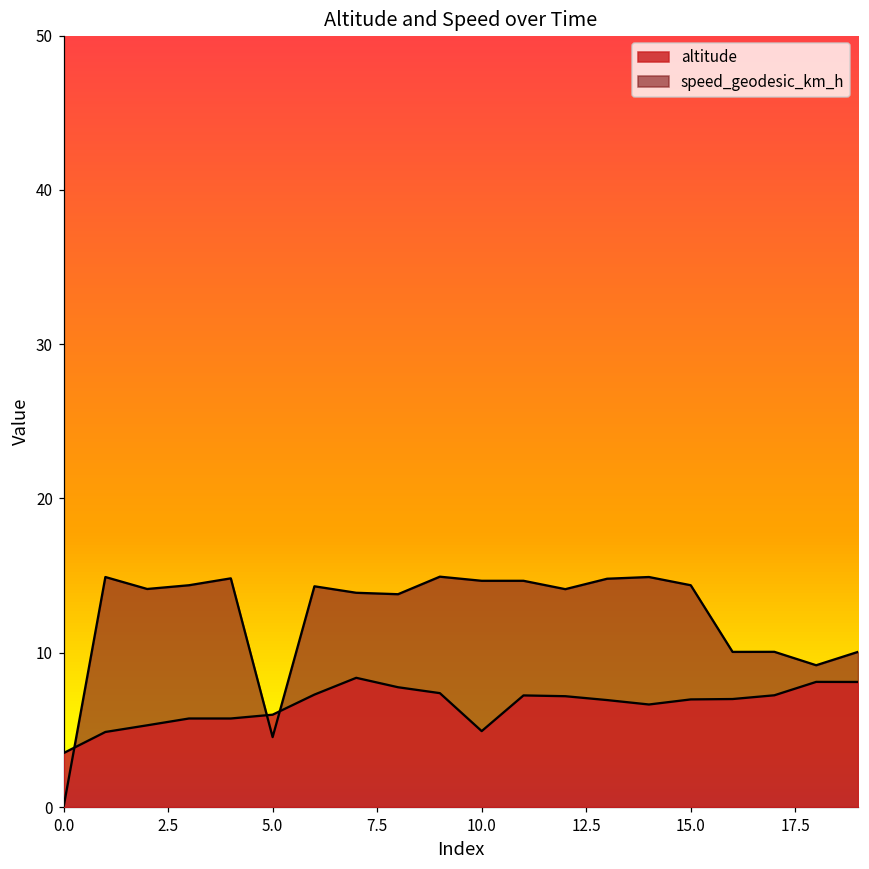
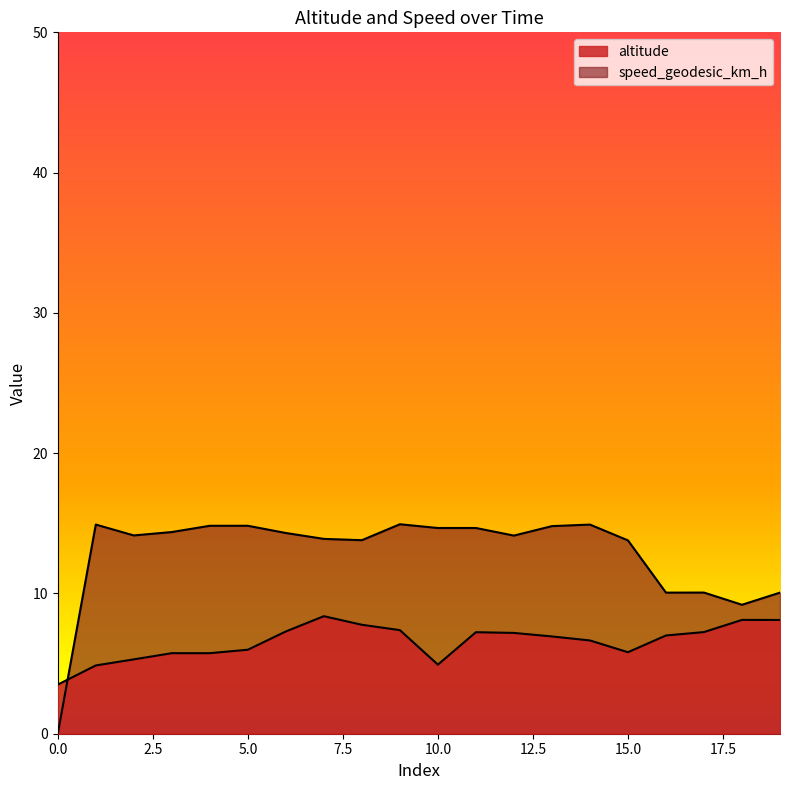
speed_geodesic_km_h, 5.0: 4.5 -> 14.8
altitude, 15.0: 7.0 -> 5.8
speed_geodesic_km_h, 15.0: 14.4 -> 13.8
